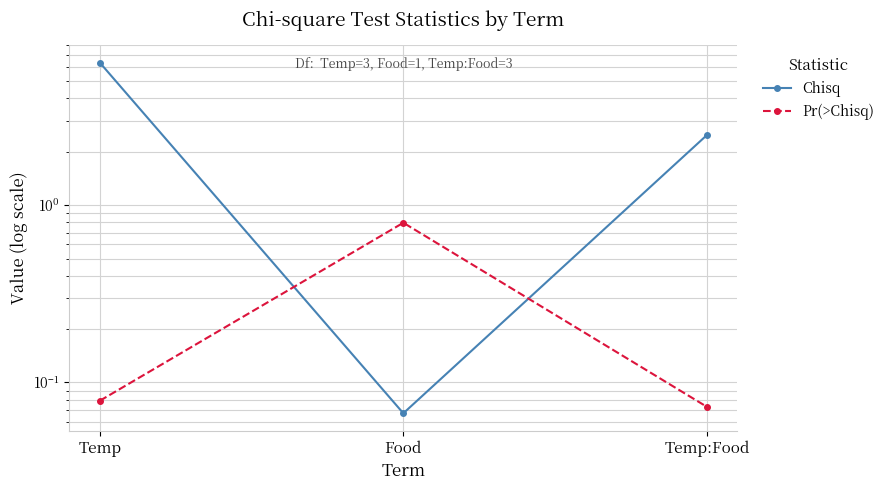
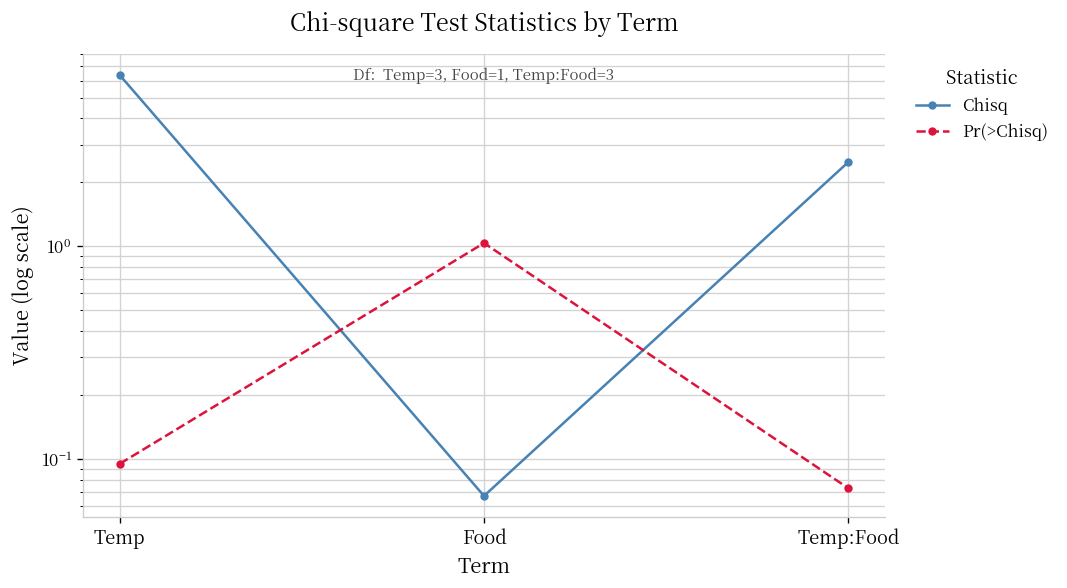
Pr(>Chisq), Temp: 0.08 -> 0.09
Pr(>Chisq), Food: 0.8 -> 1.0
